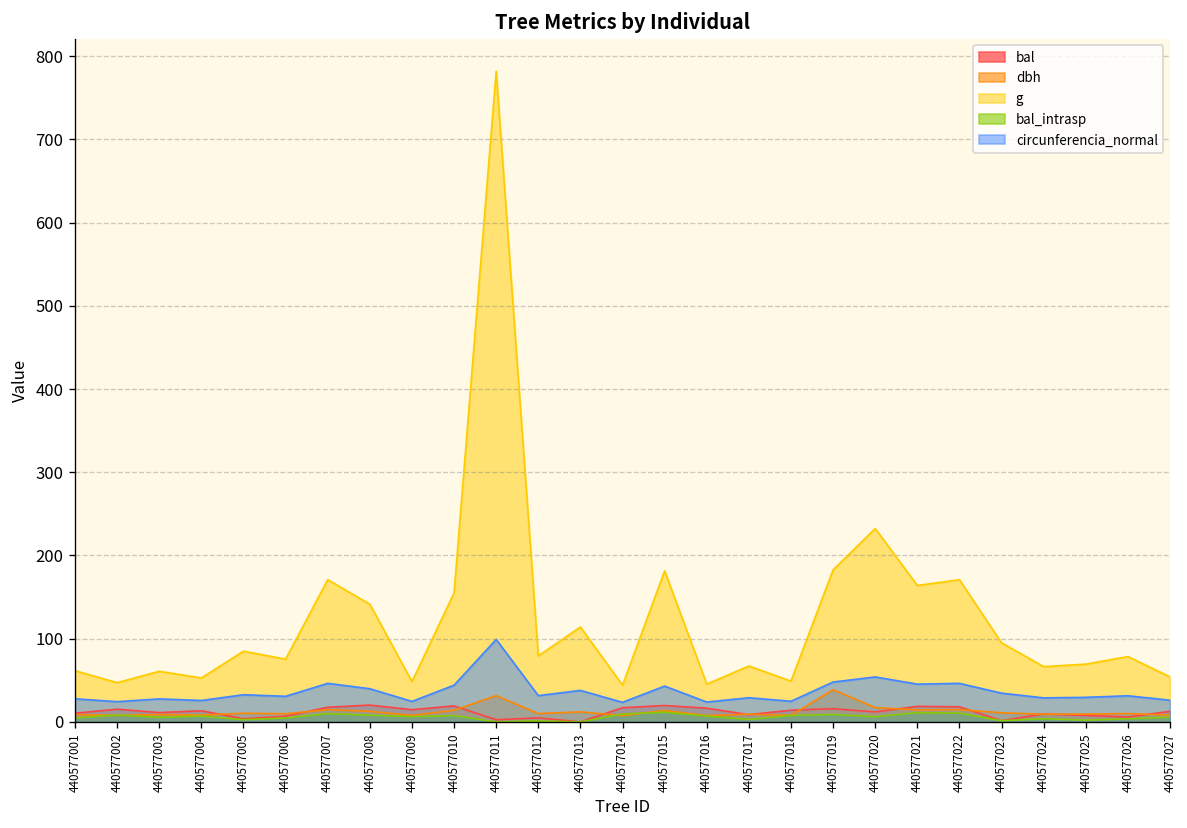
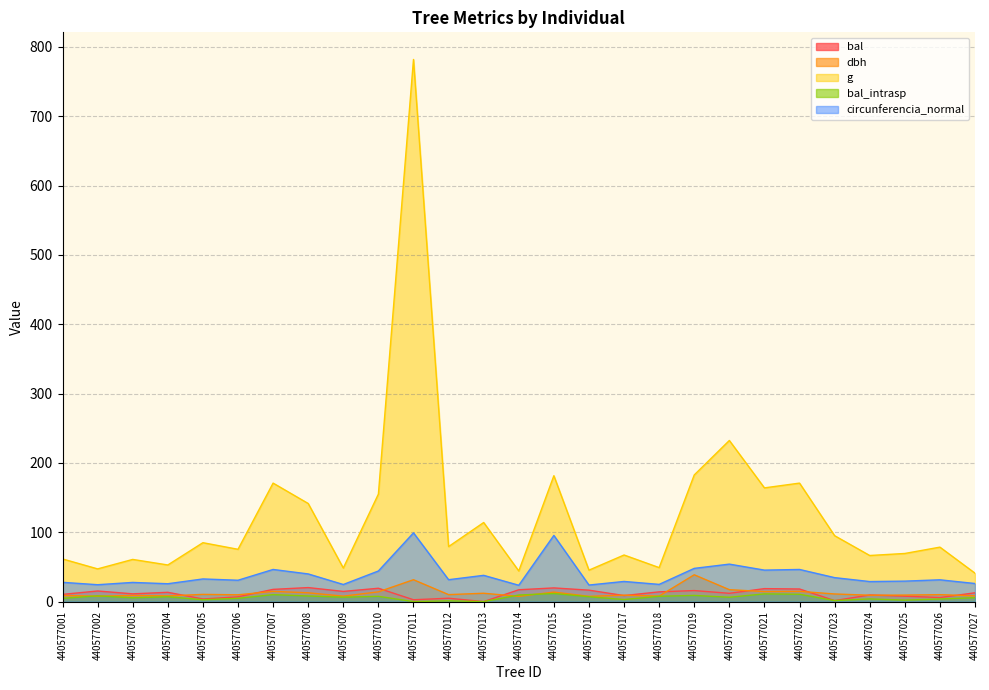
circunferencia_normal, 440577015: 40 -> 100
g, 440577027: 50 -> 40
